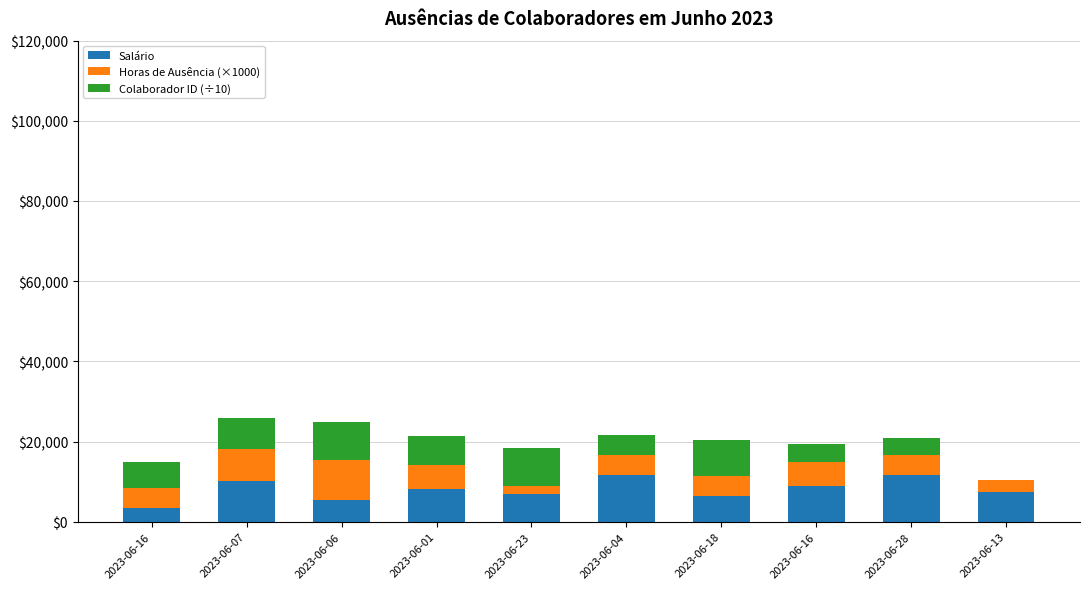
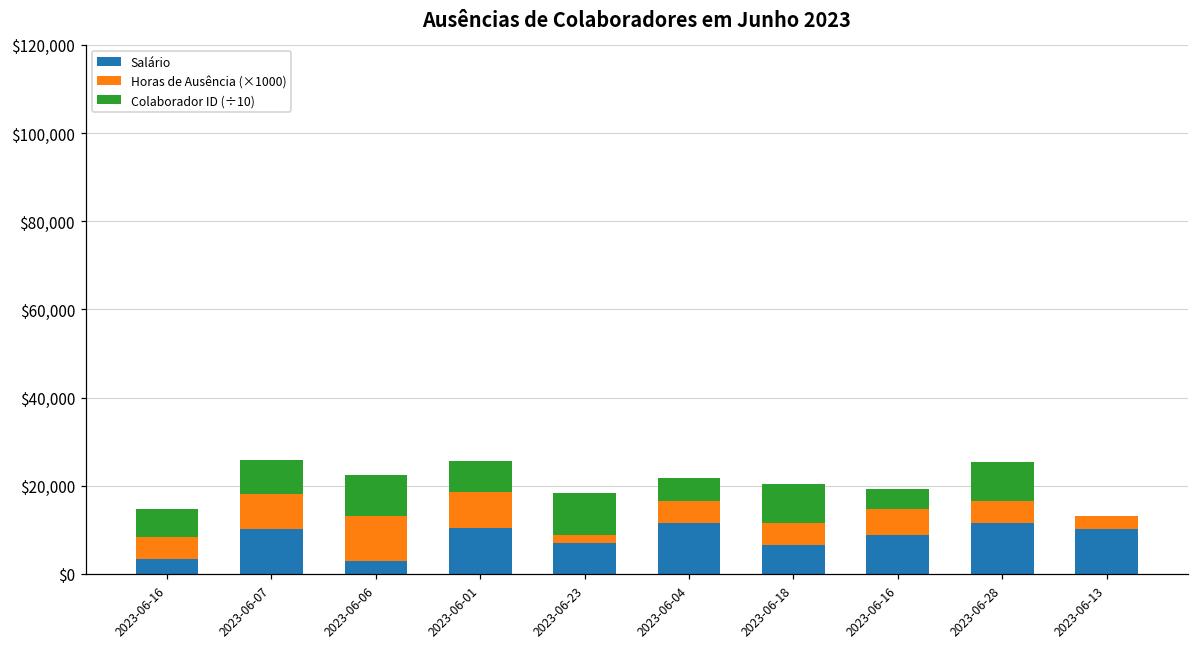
Salário, 2023-06-06: $5,000 -> $3,000
Salário, 2023-06-01: $8,000 -> $10,000
Horas de Ausência (×1000), 2023-06-01: $6,000 -> $8,000
Colaborador ID (÷10), 2023-06-28: $4,000 -> $9,000
Salário, 2023-06-13: $7,000 -> $10,000
